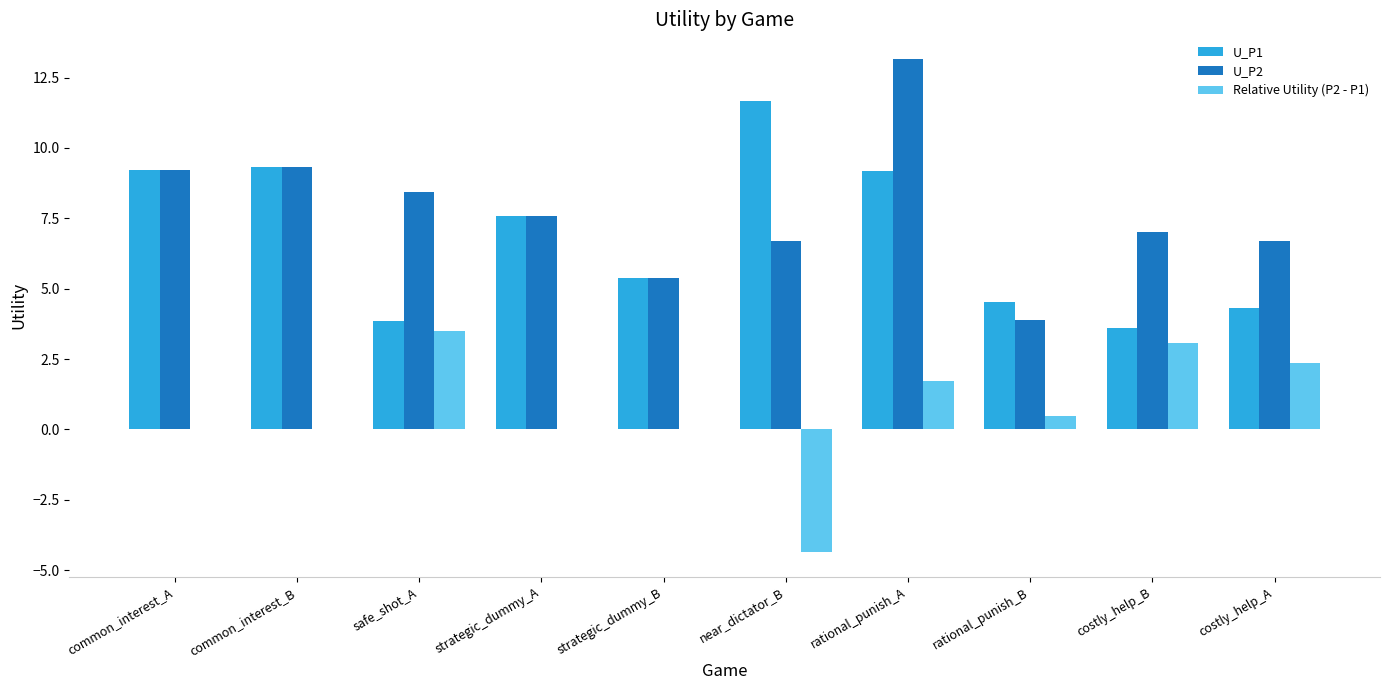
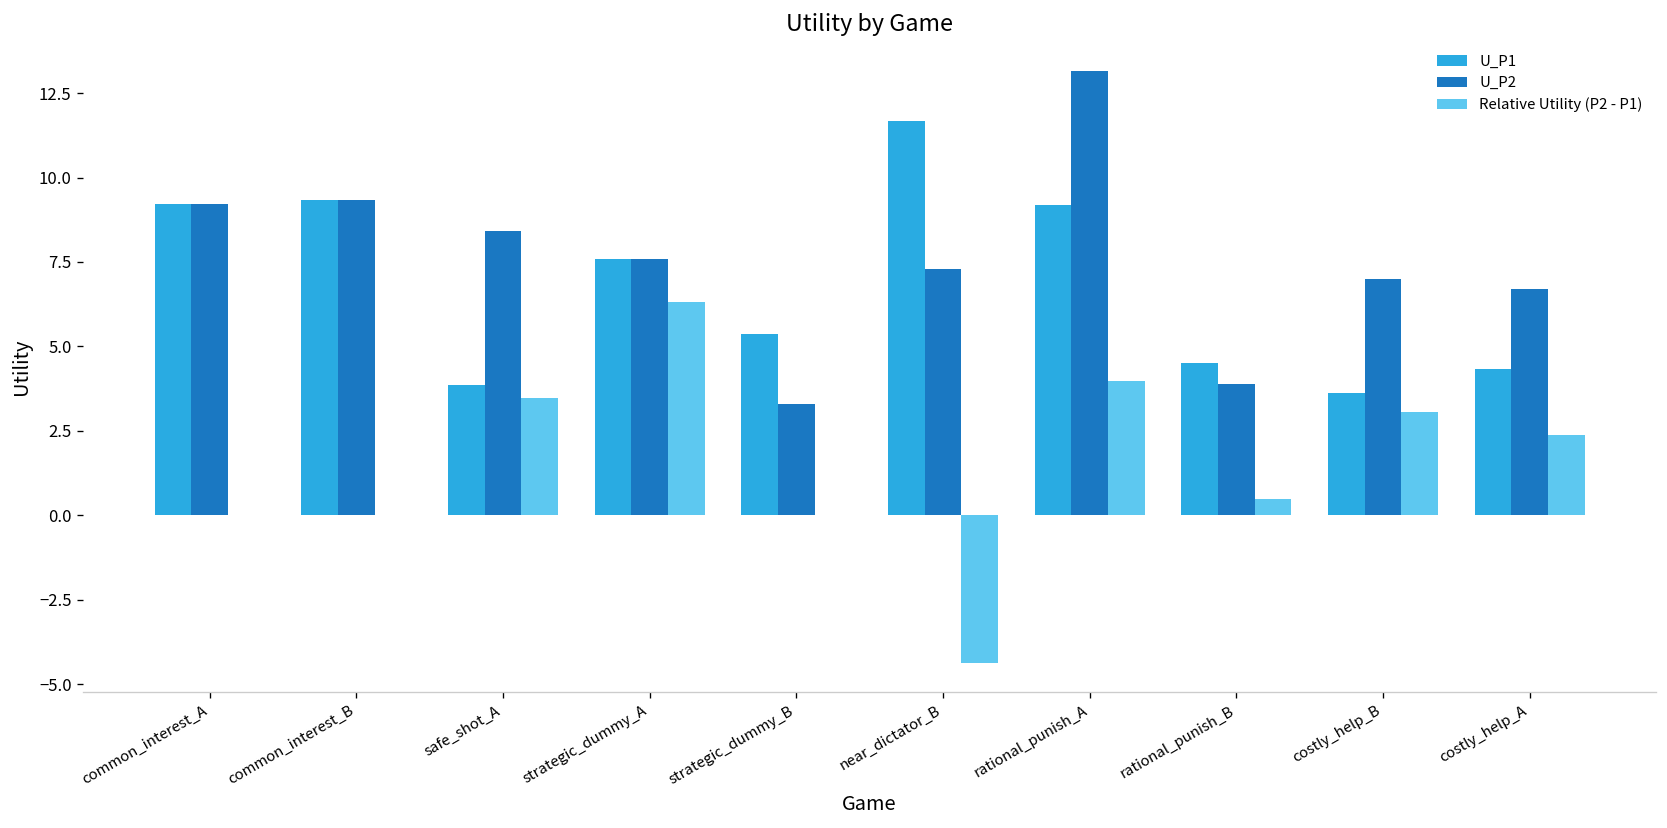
Relative Utility (P2 - P1), strategic_dummy_A: 0.0 -> 6.3
U_P2, strategic_dummy_B: 5.4 -> 3.3
U_P2, near_dictator_B: 6.7 -> 7.3
Relative Utility (P2 - P1), rational_punish_A: 1.7 -> 4.0
